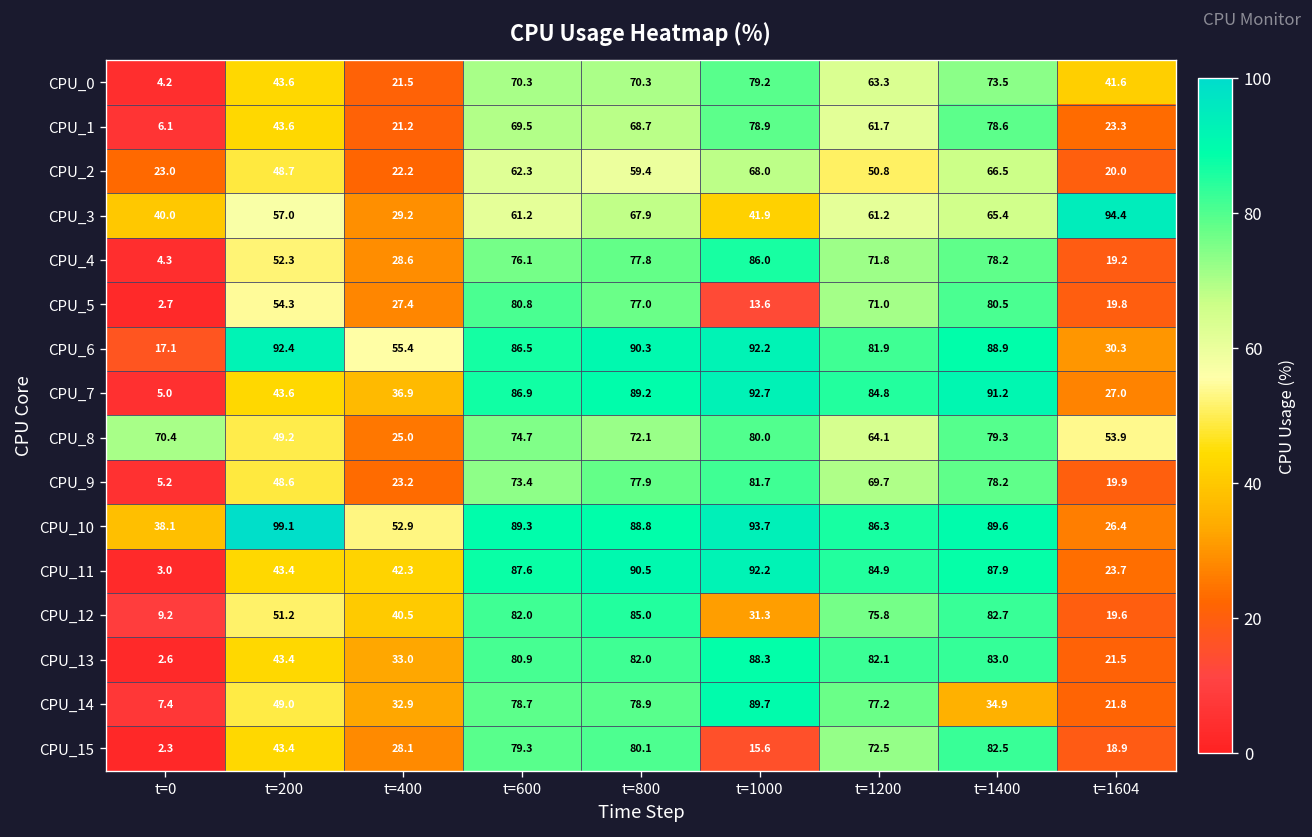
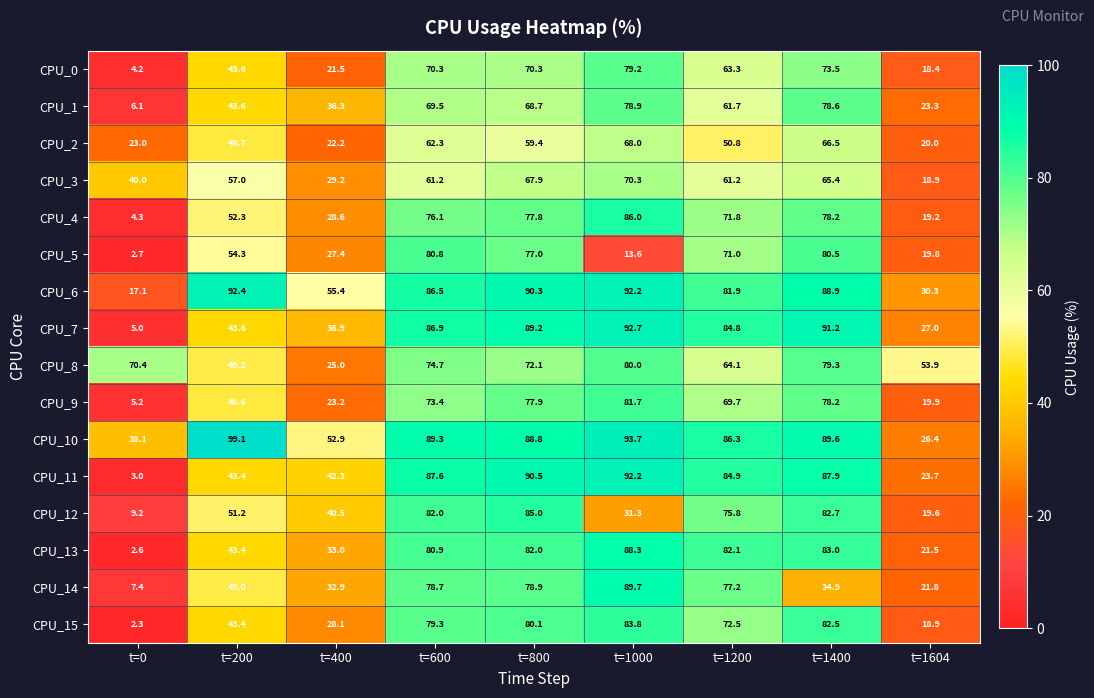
CPU_0, t=1604: 41.6 -> 18.4
CPU_1, t=400: 21.2 -> 36.3
CPU_3, t=1000: 41.9 -> 70.3
CPU_3, t=1604: 94.4 -> 18.9
CPU_15, t=1000: 15.6 -> 83.8
